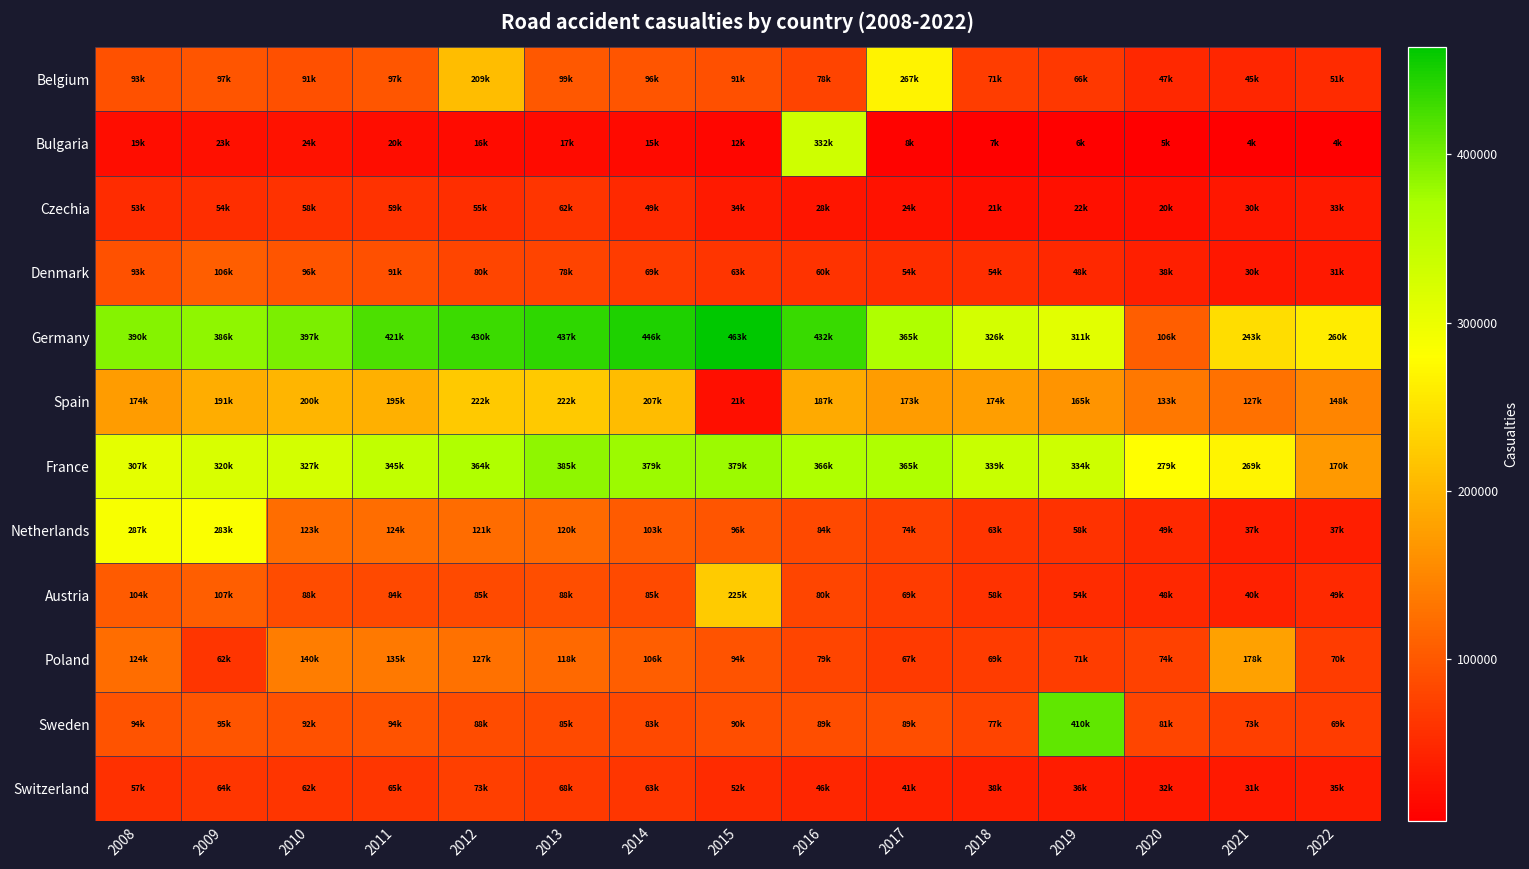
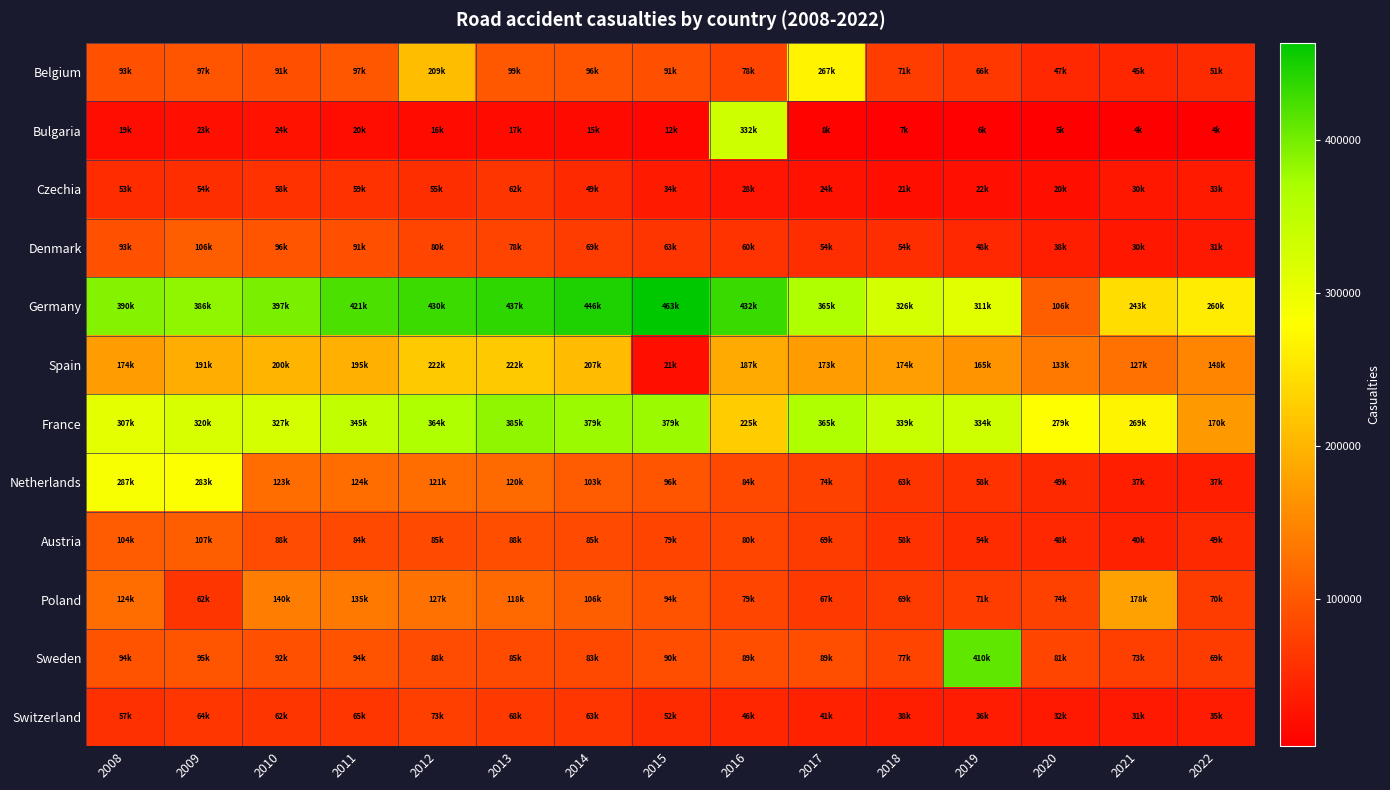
France, 2016: 366k -> 225k
Austria, 2015: 225k -> 79k
